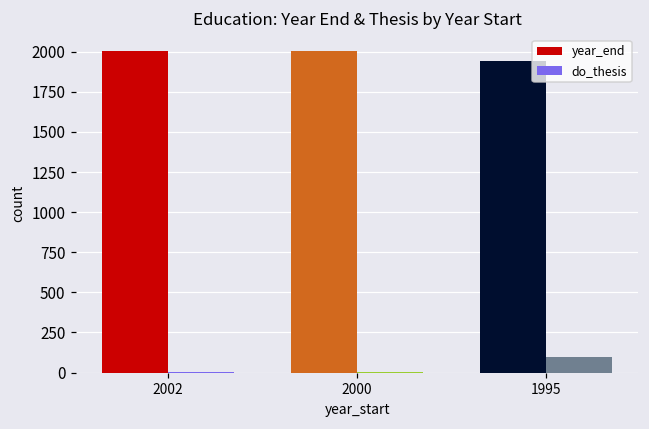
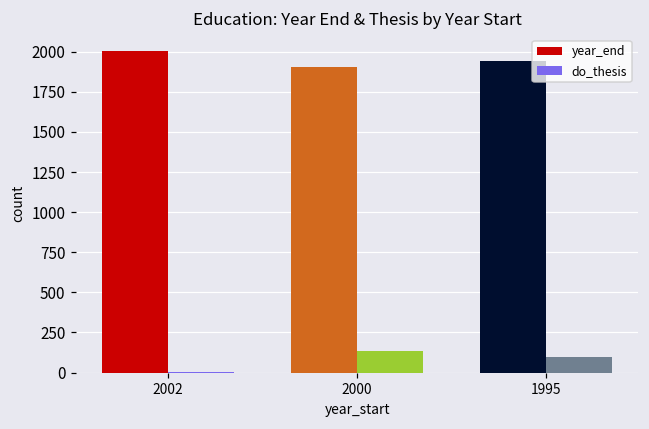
year_end, 2000: 2000 -> 1900
do_thesis, 2000: 0 -> 130
